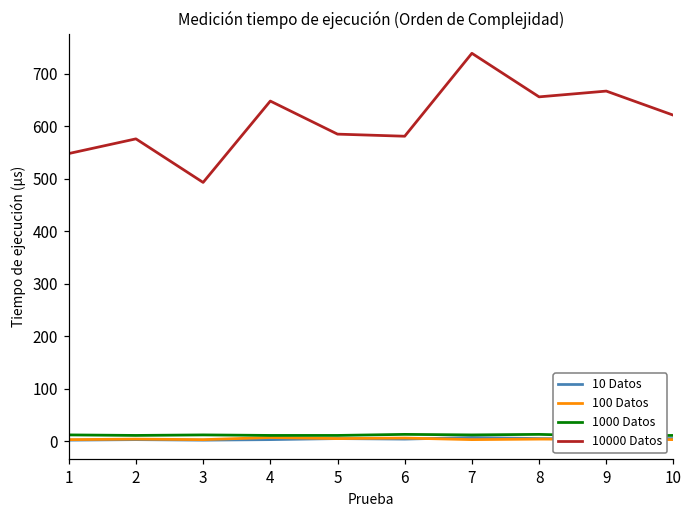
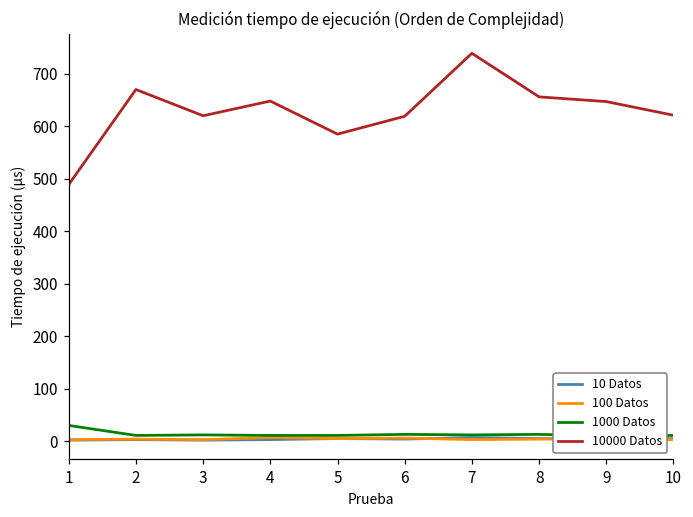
1000 Datos, 1: 10 -> 30
10000 Datos, 1: 550 -> 490
10000 Datos, 2: 580 -> 670
10000 Datos, 3: 490 -> 620
10000 Datos, 6: 580 -> 620
10000 Datos, 9: 670 -> 650
